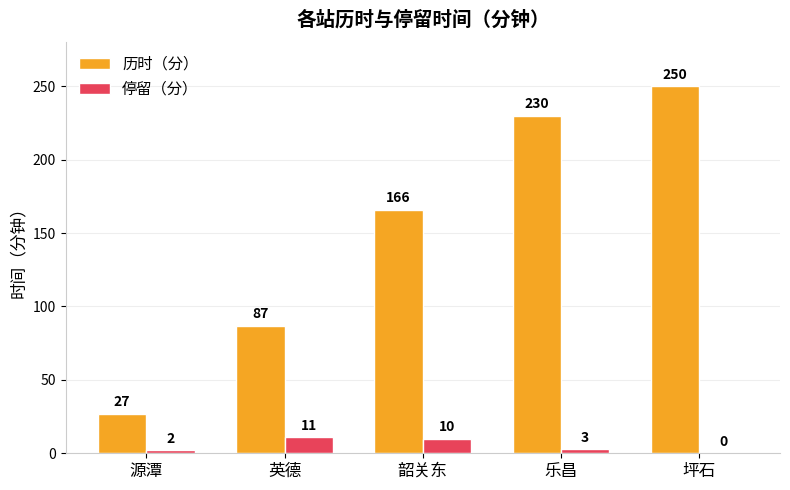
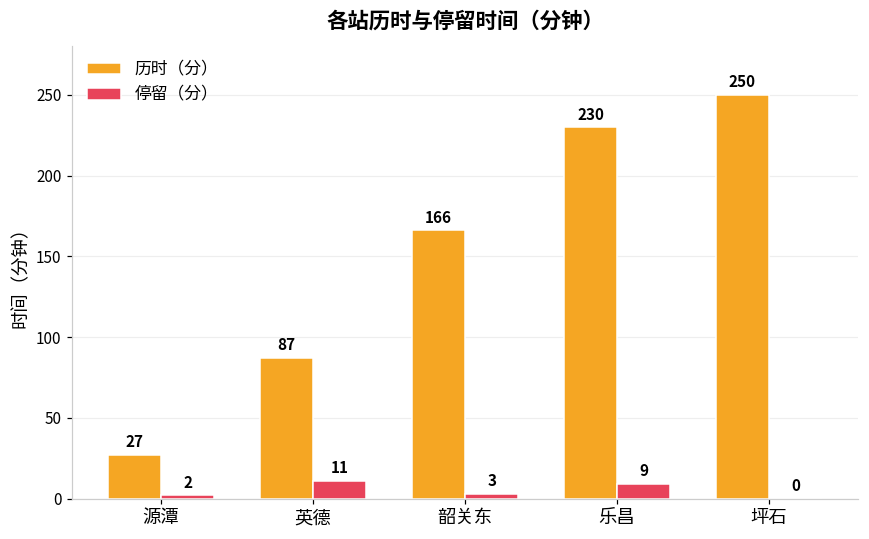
停留（分）, 韶关东: 10 -> 3
停留（分）, 乐昌: 3 -> 9
